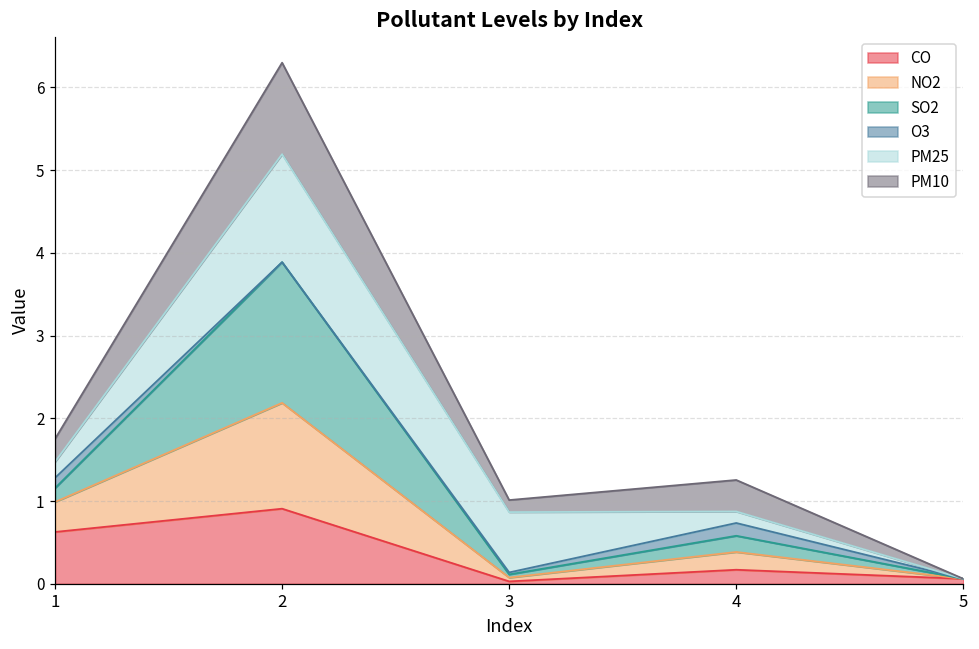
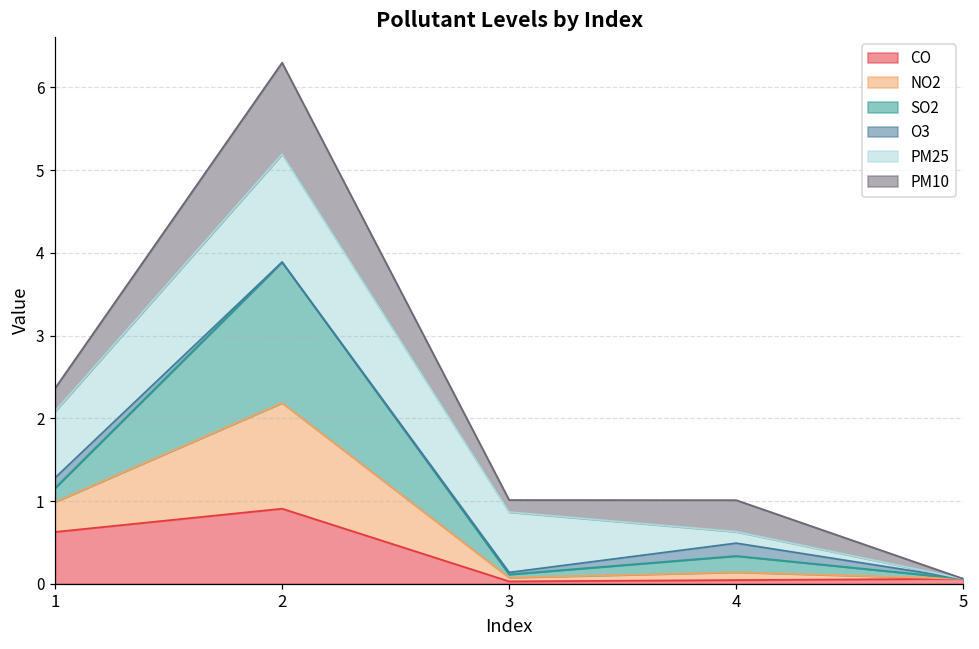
PM25, 1: 0.2 -> 0.8
CO, 4: 0.2 -> 0.0
NO2, 4: 0.2 -> 0.1
